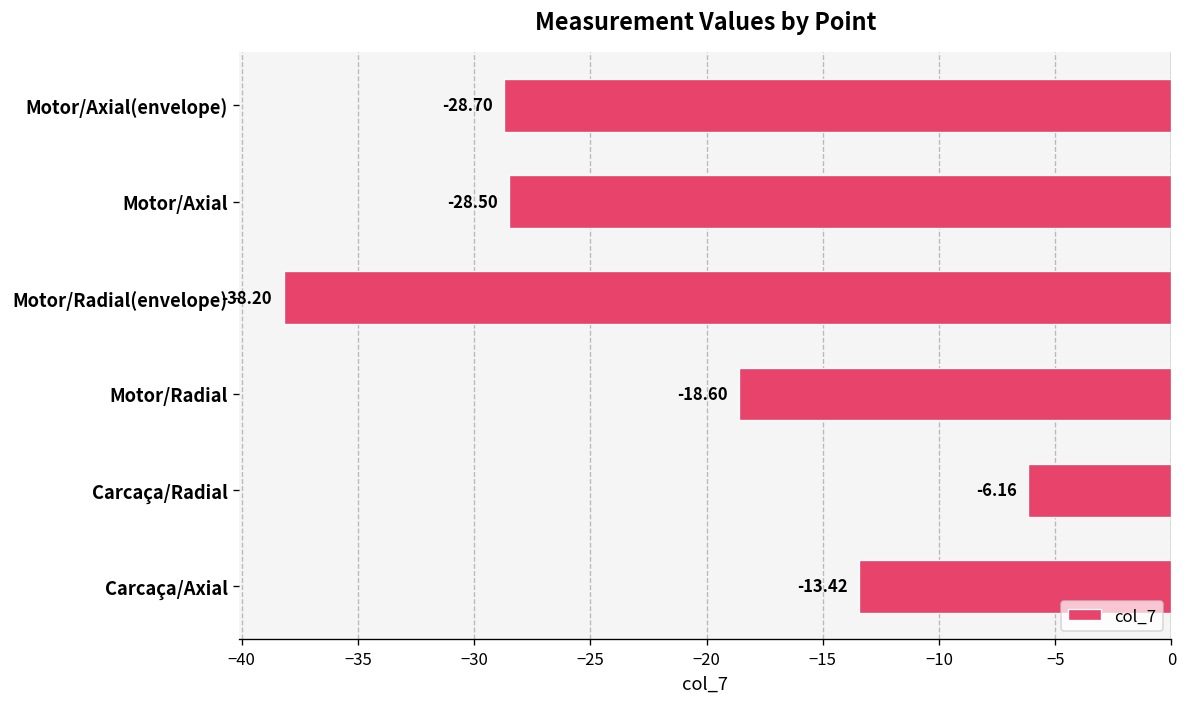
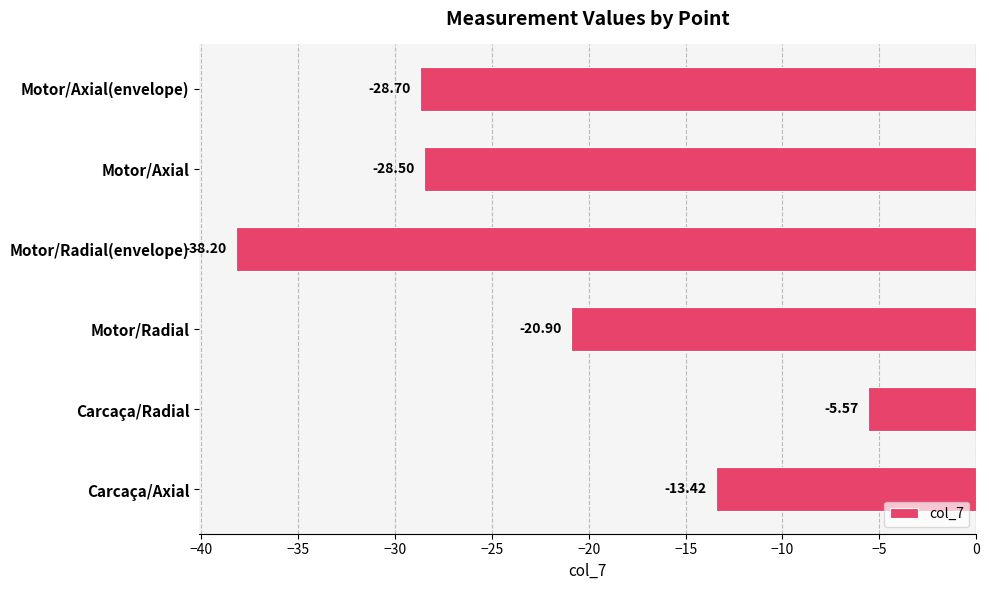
Motor/Radial: -18.60 -> -20.90
Carcaça/Radial: -6.16 -> -5.57
